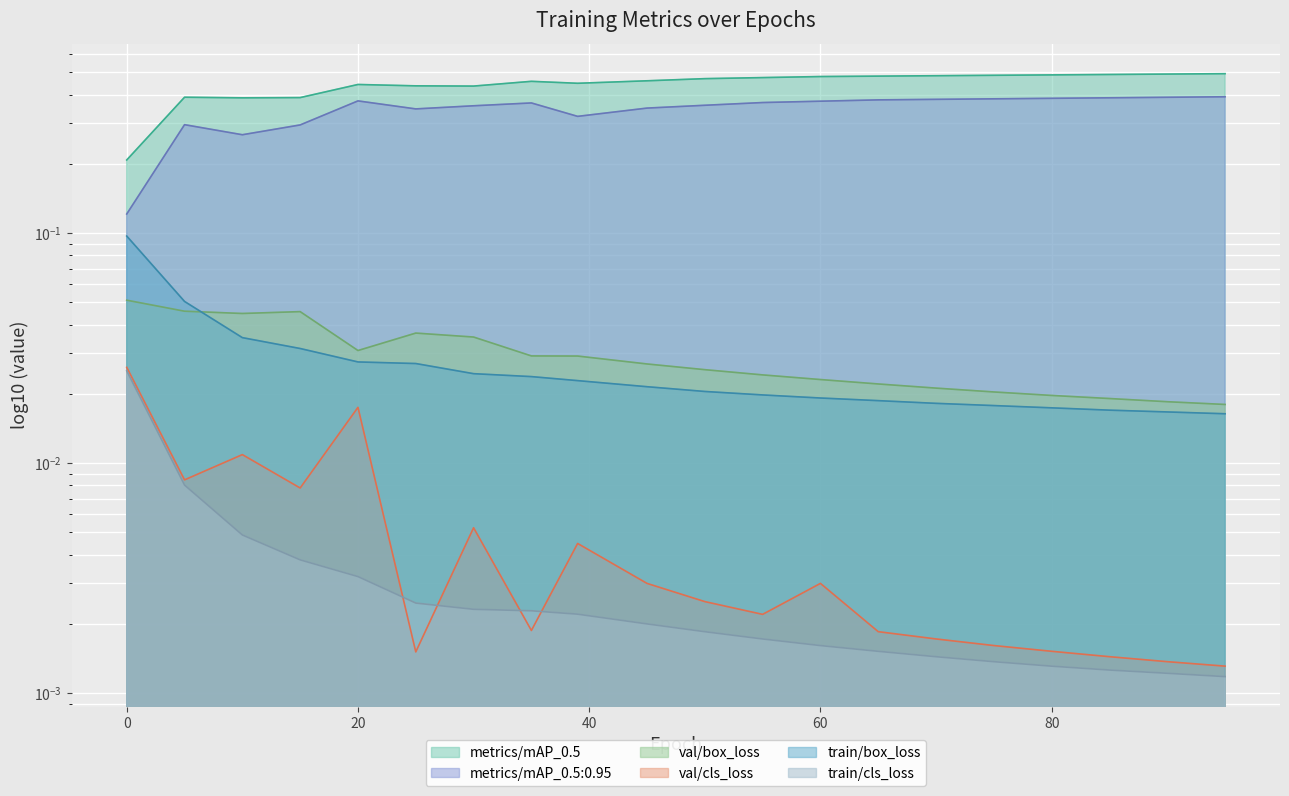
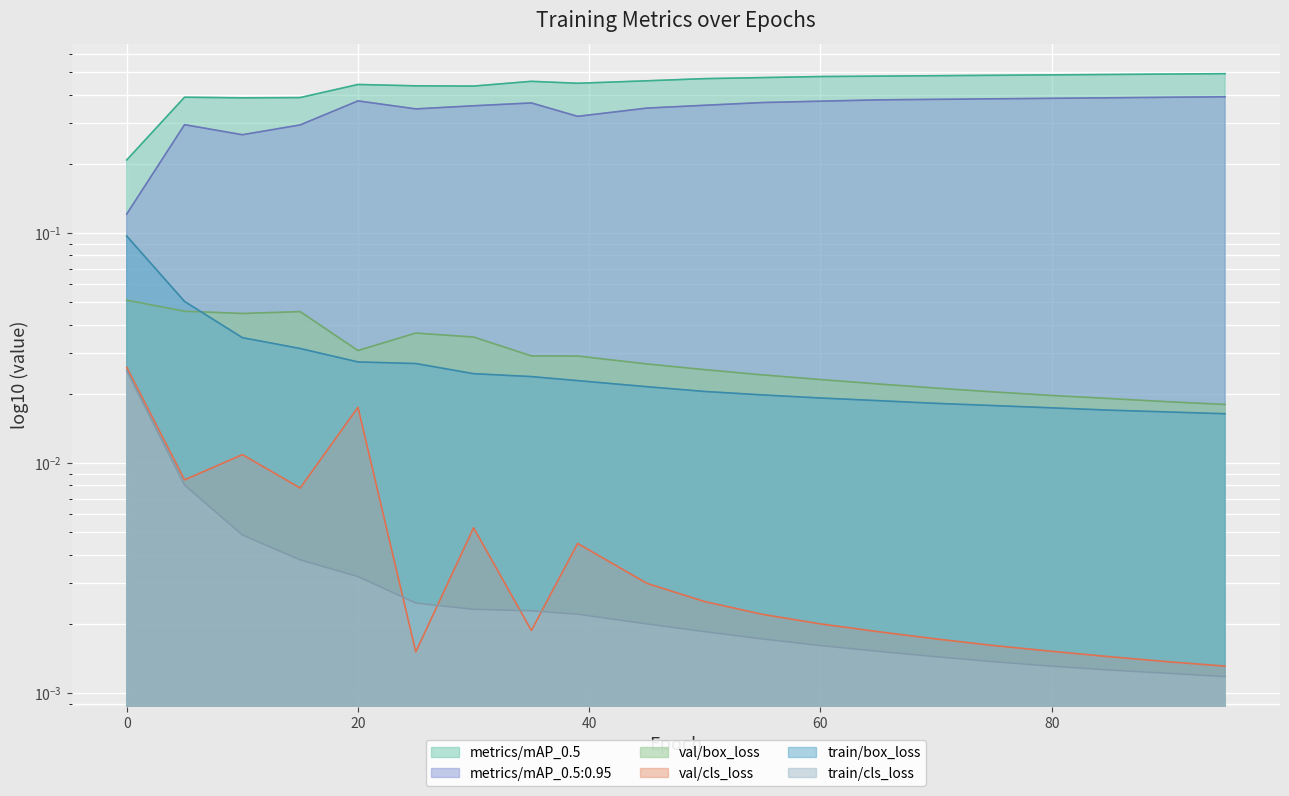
val/cls_loss, 60: 0.003 -> 0.002
